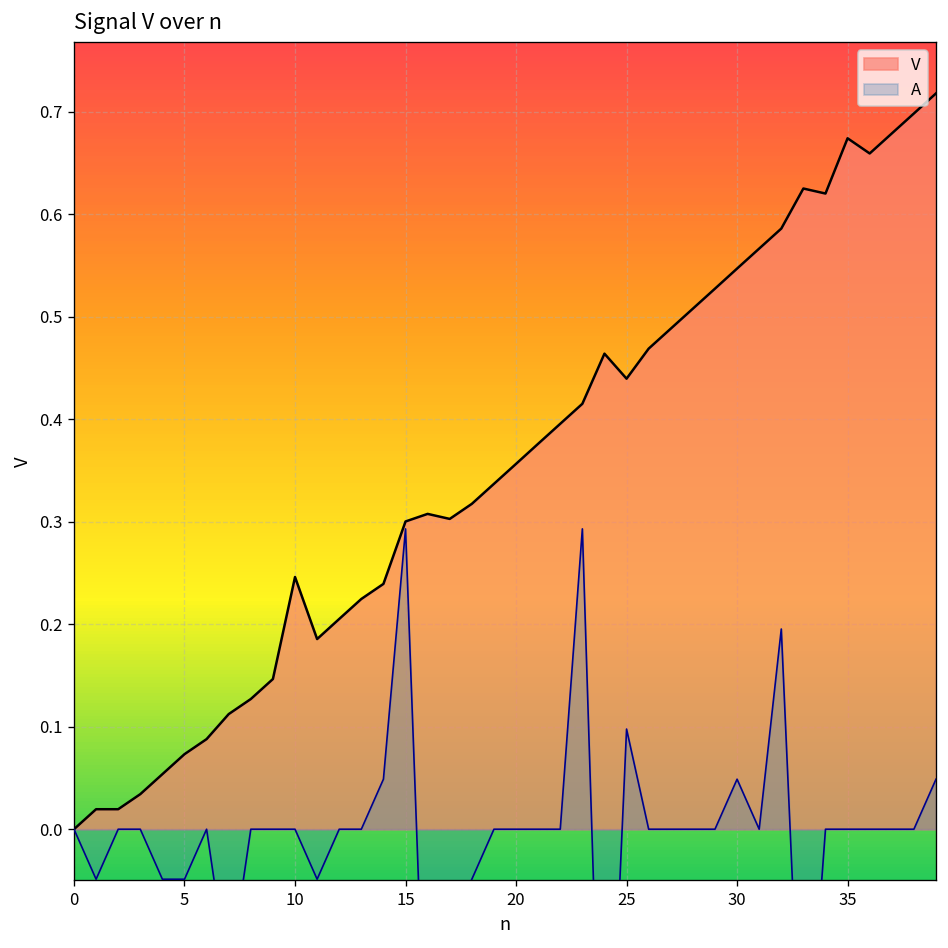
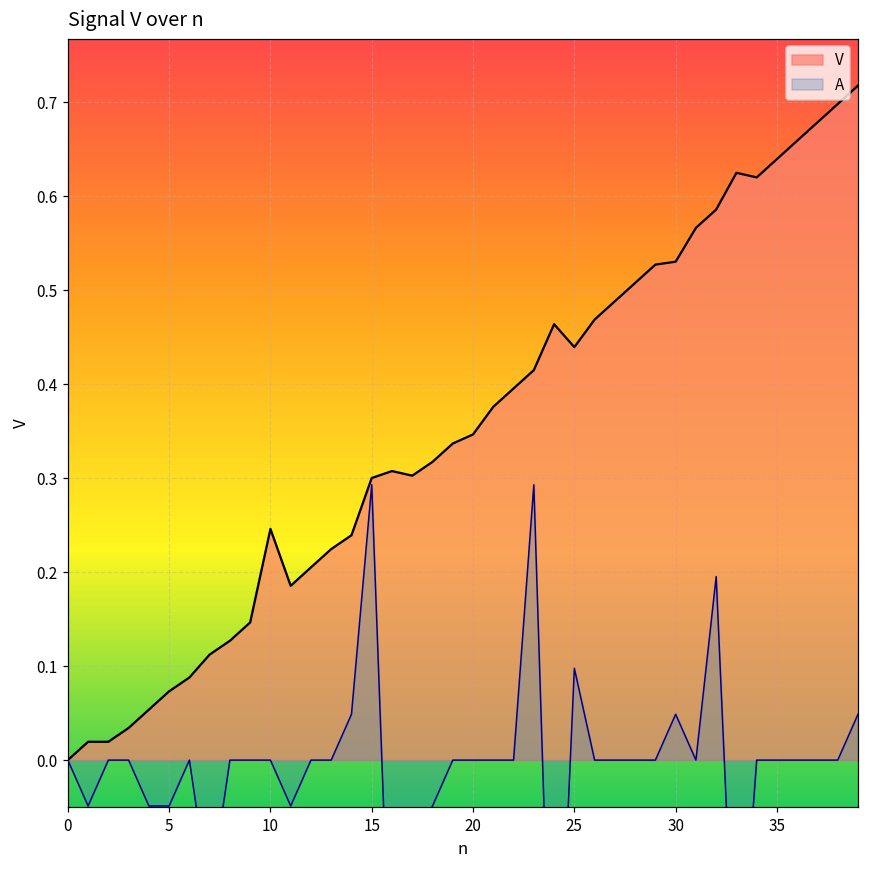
V, 20: 0.36 -> 0.35
V, 30: 0.55 -> 0.53
V, 35: 0.67 -> 0.64
